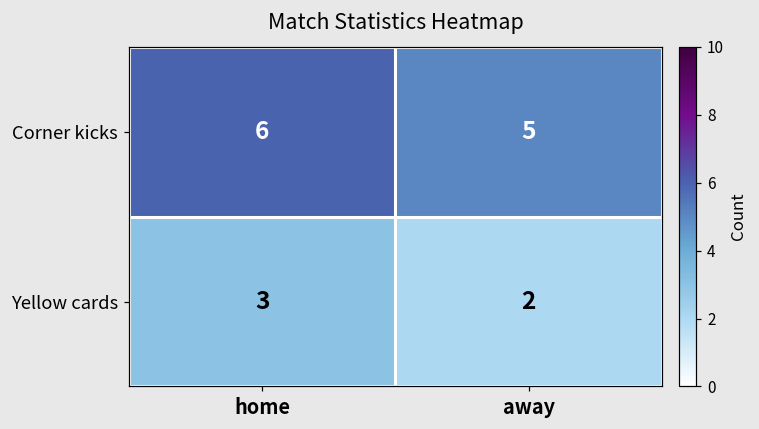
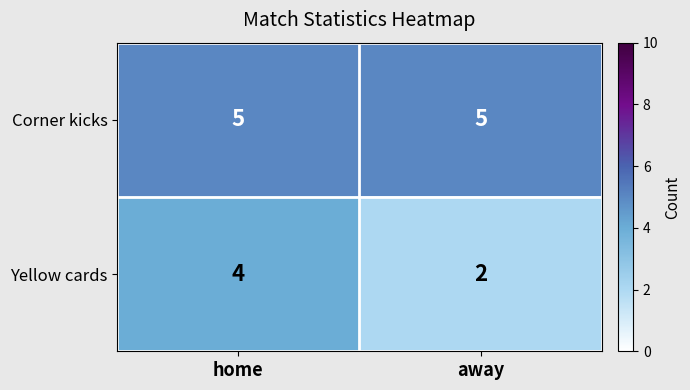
Corner kicks, home: 6 -> 5
Yellow cards, home: 3 -> 4
